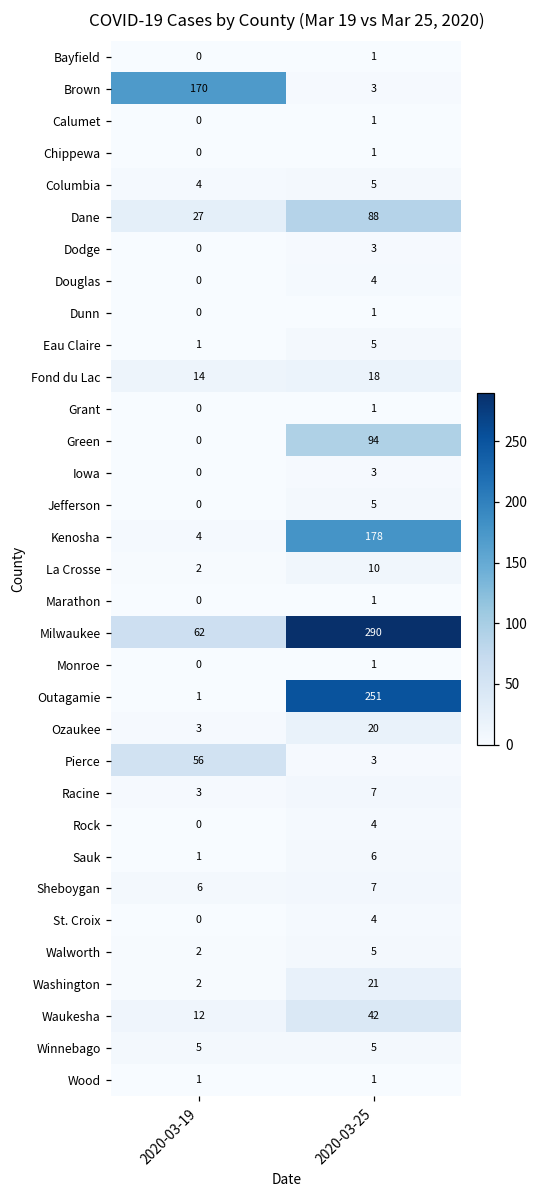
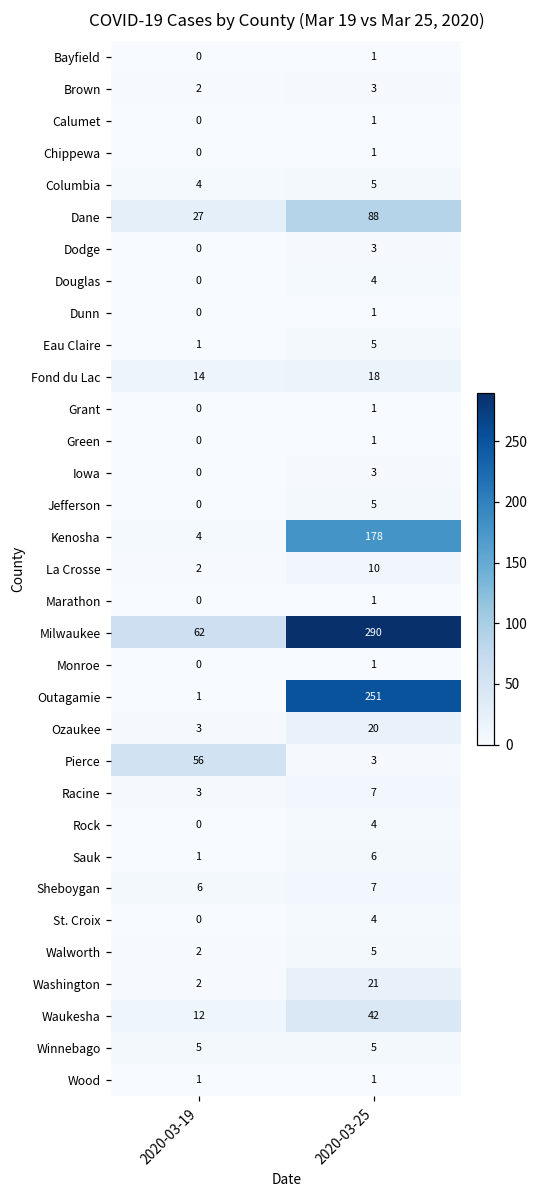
Brown, 2020-03-19: 170 -> 2
Green, 2020-03-25: 94 -> 1
